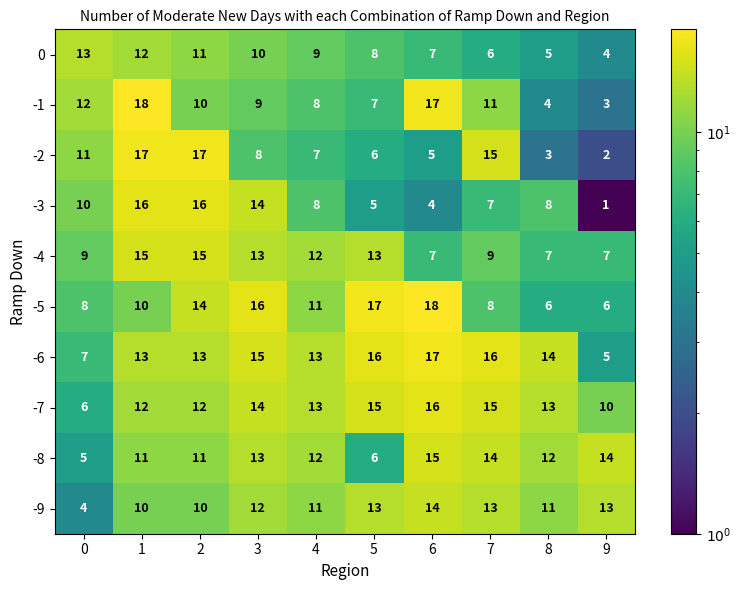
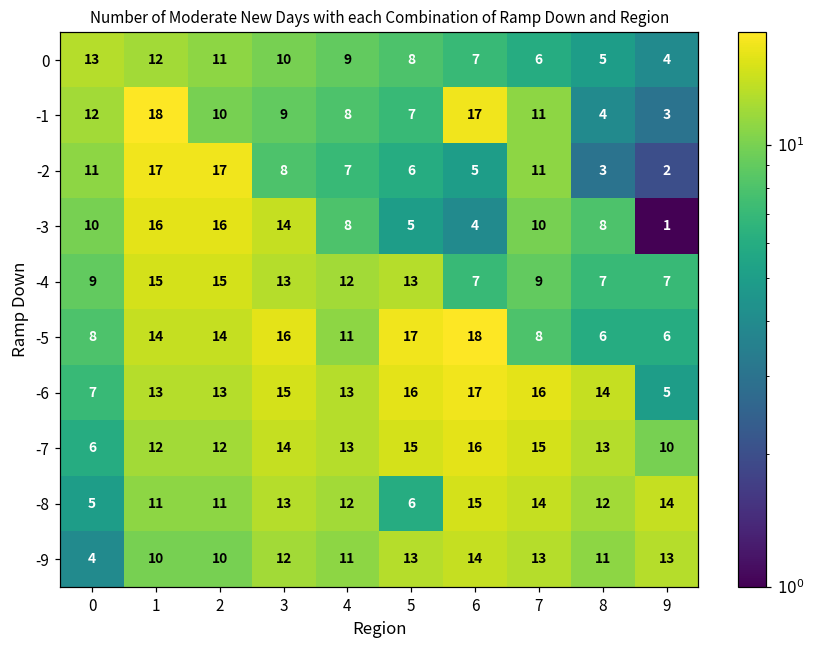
-2, 7: 15 -> 11
-3, 7: 7 -> 10
-5, 1: 10 -> 14
